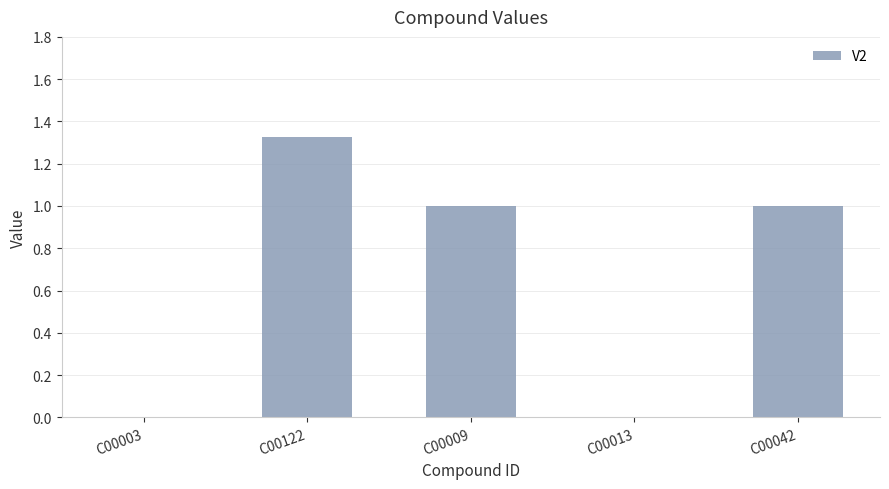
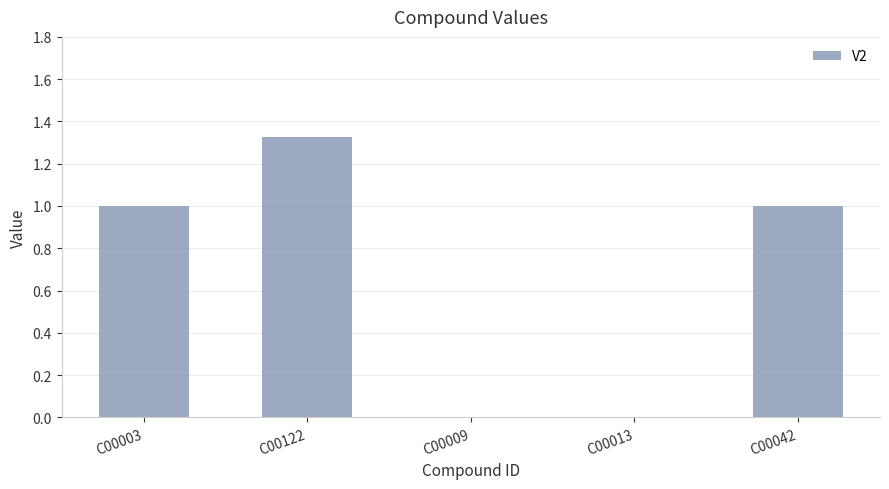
C00003: 0 -> 1
C00009: 1 -> 0
